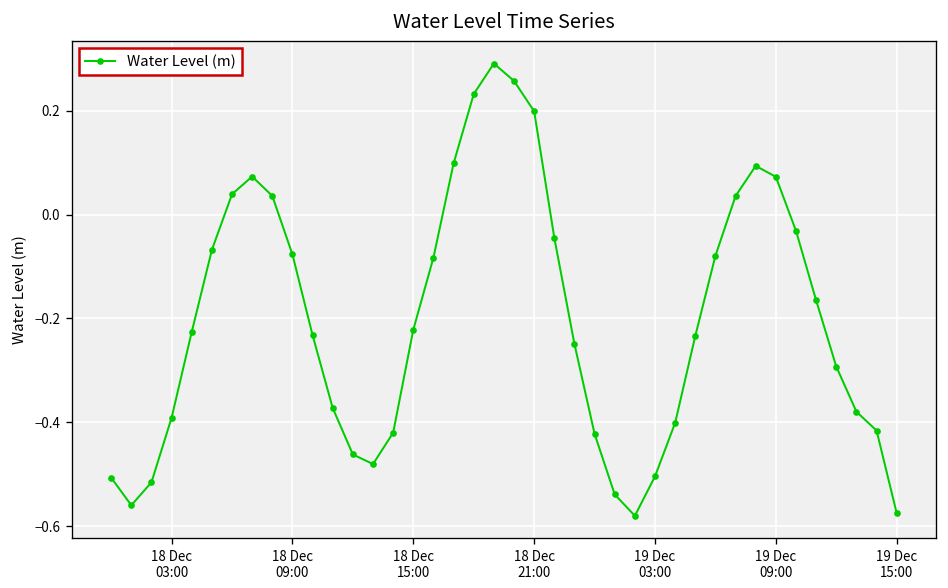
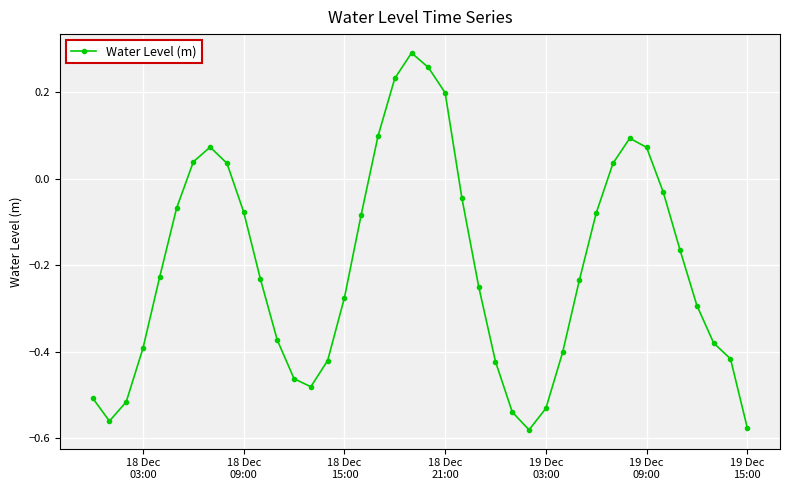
18 Dec 15:00: -0.22 -> -0.28
19 Dec 03:00: -0.50 -> -0.53
